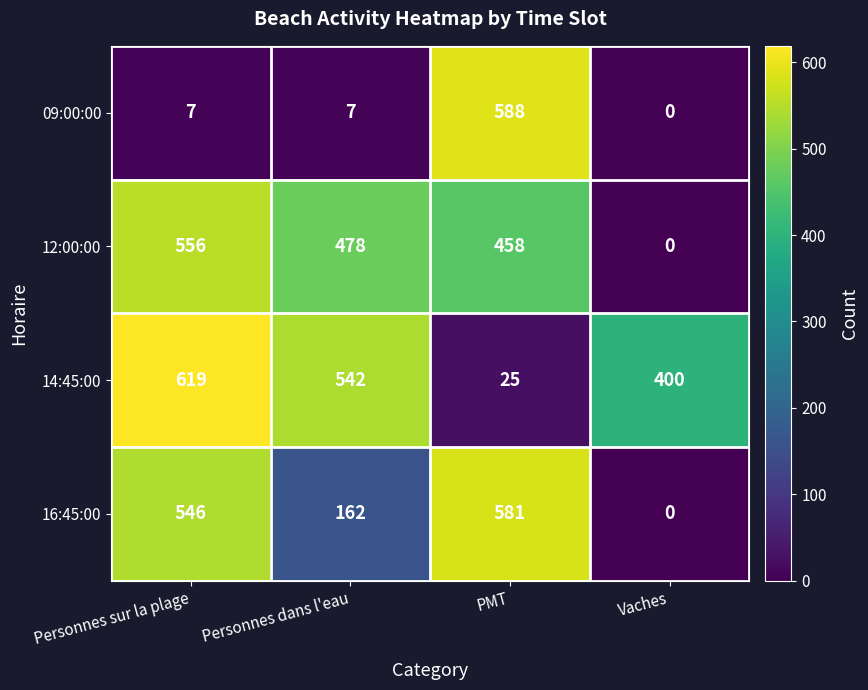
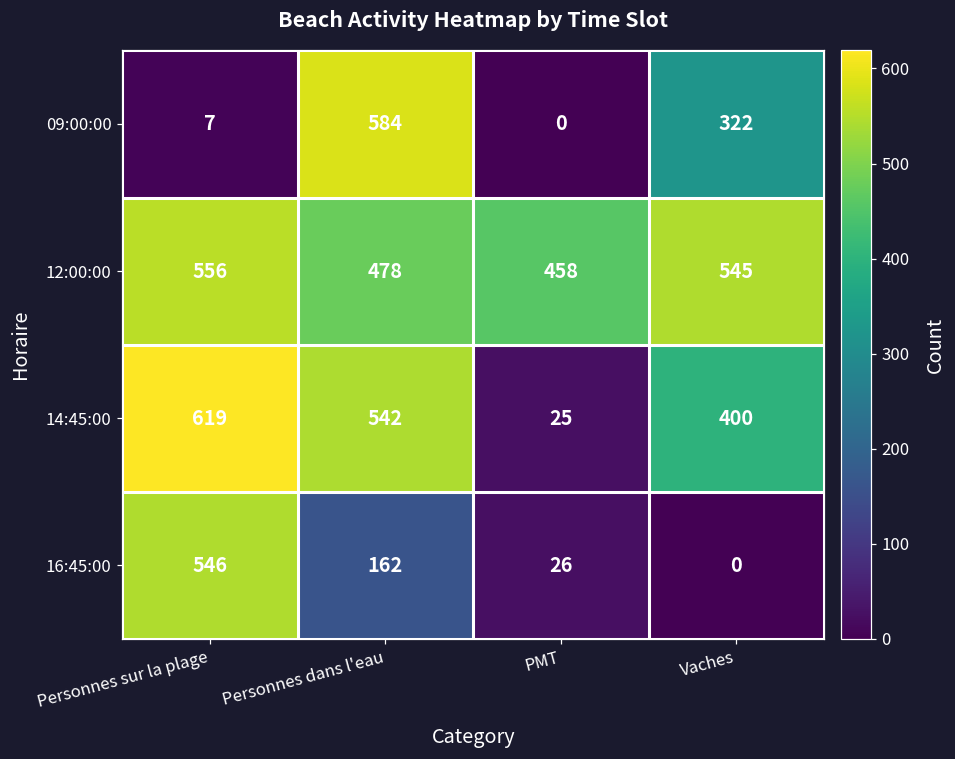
09:00:00, Personnes dans l'eau: 7 -> 584
09:00:00, PMT: 588 -> 0
09:00:00, Vaches: 0 -> 322
12:00:00, Vaches: 0 -> 545
16:45:00, PMT: 581 -> 26
